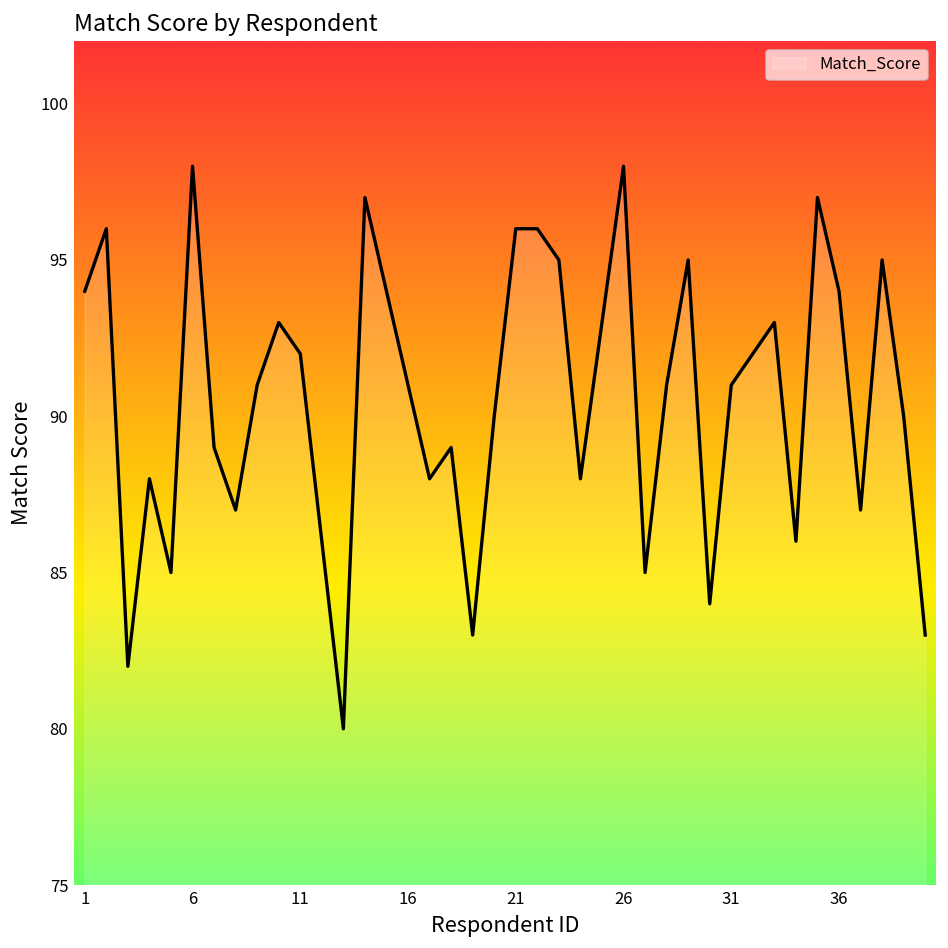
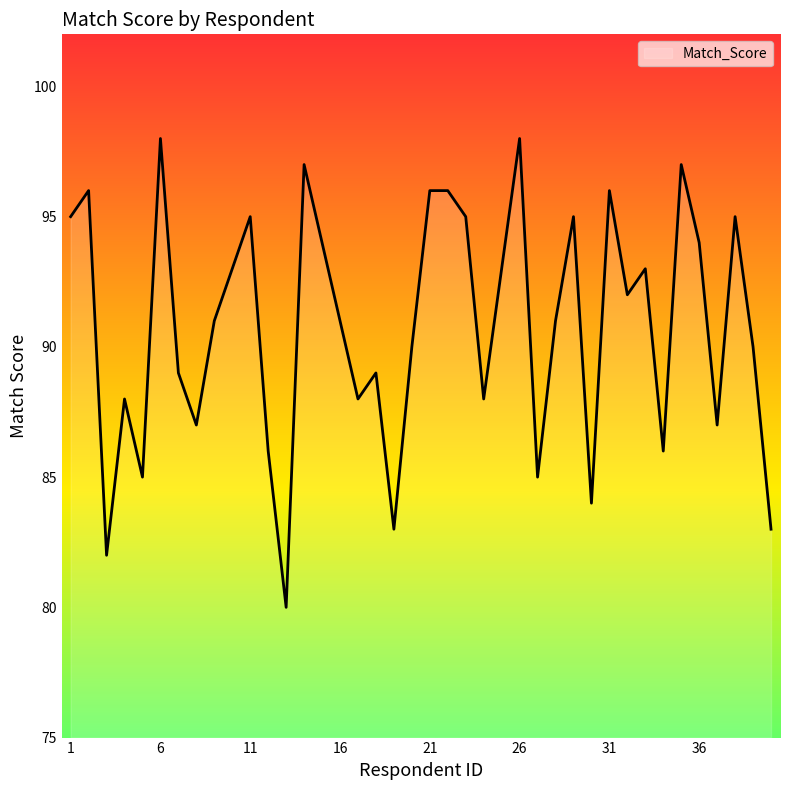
1: 94 -> 95
11: 92 -> 95
31: 91 -> 96
